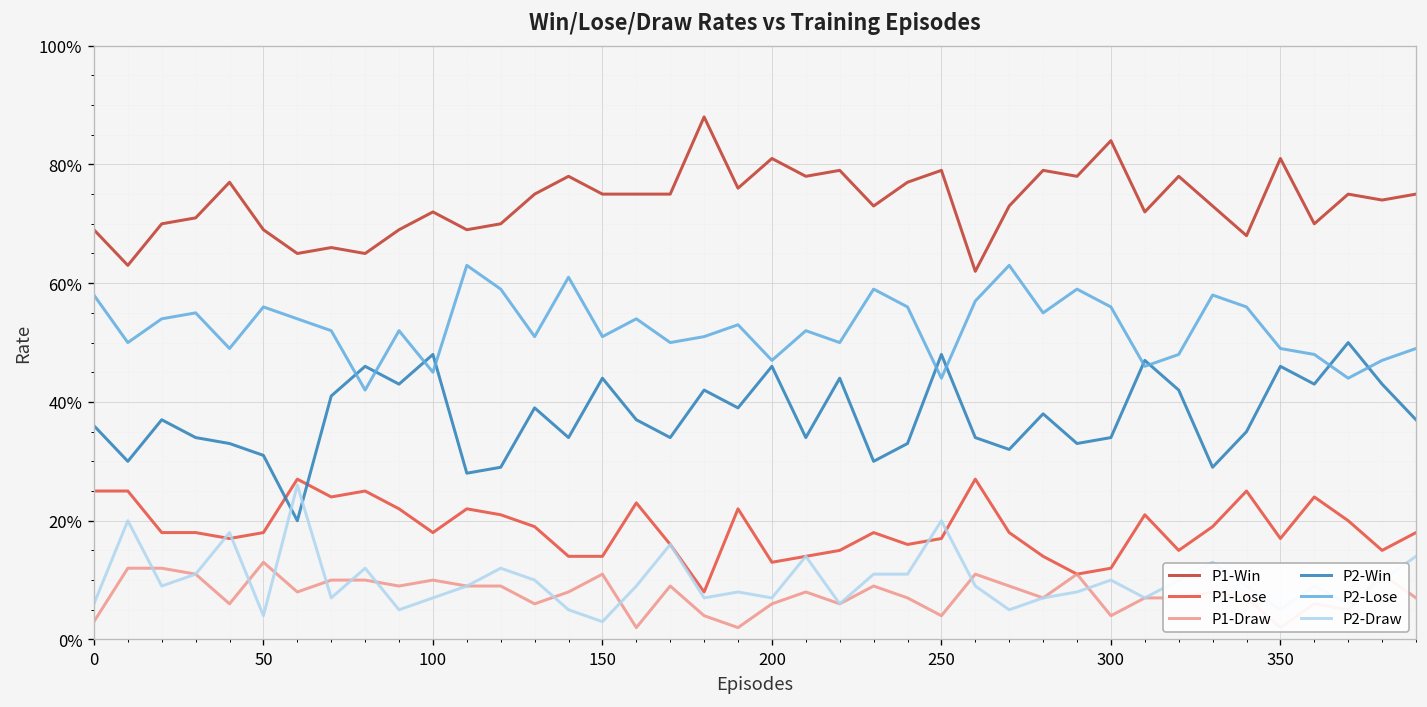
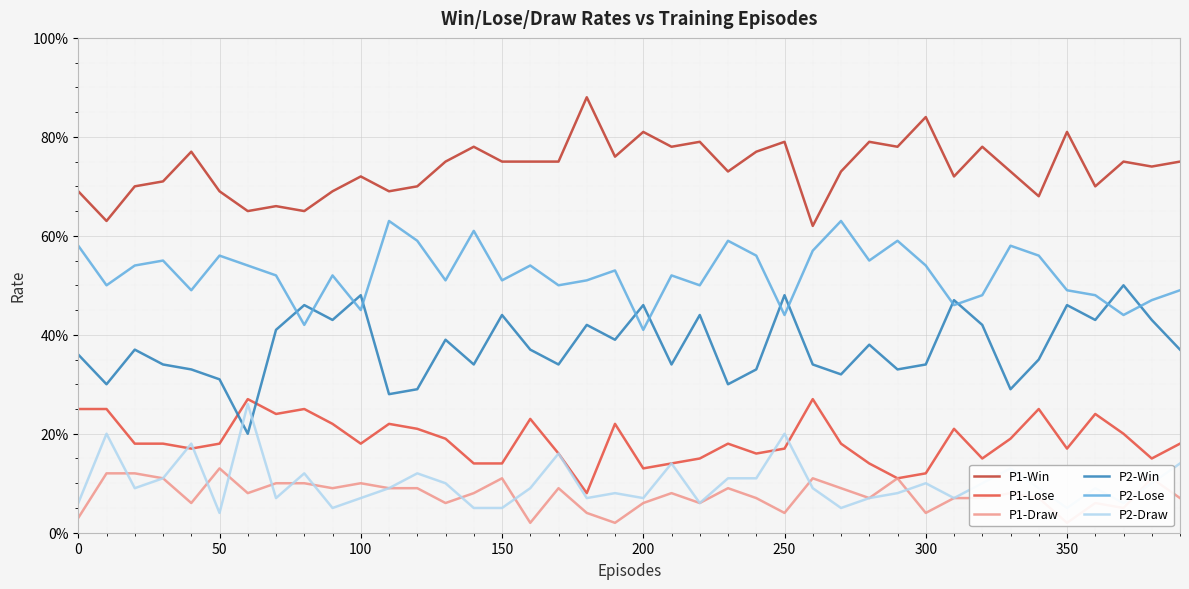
P2-Draw, 150: 3% -> 5%
P2-Lose, 200: 47% -> 41%
P2-Lose, 300: 56% -> 54%
